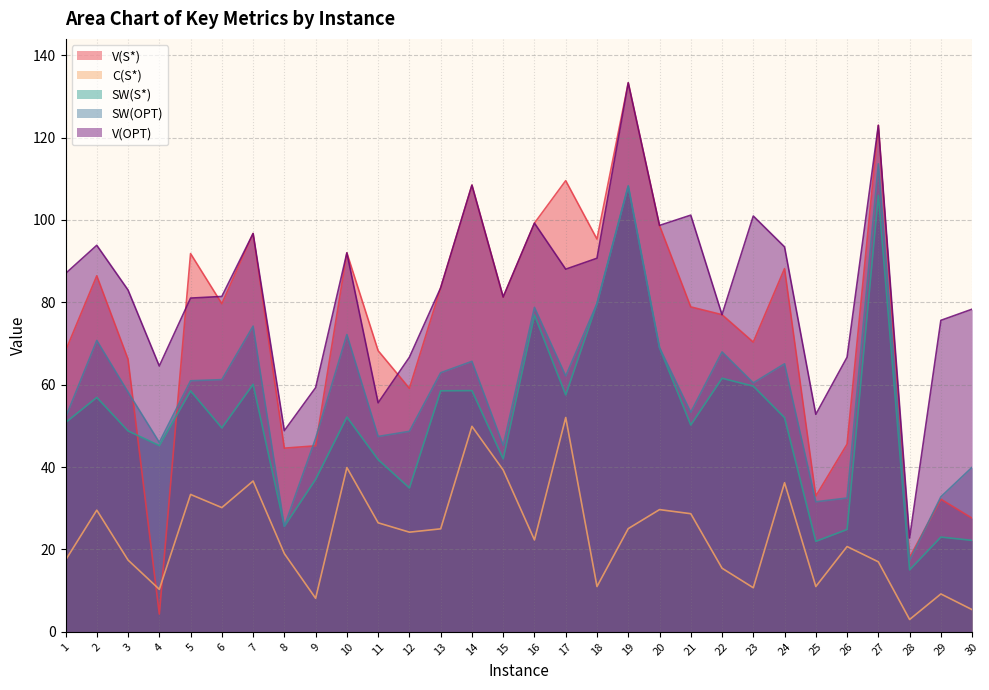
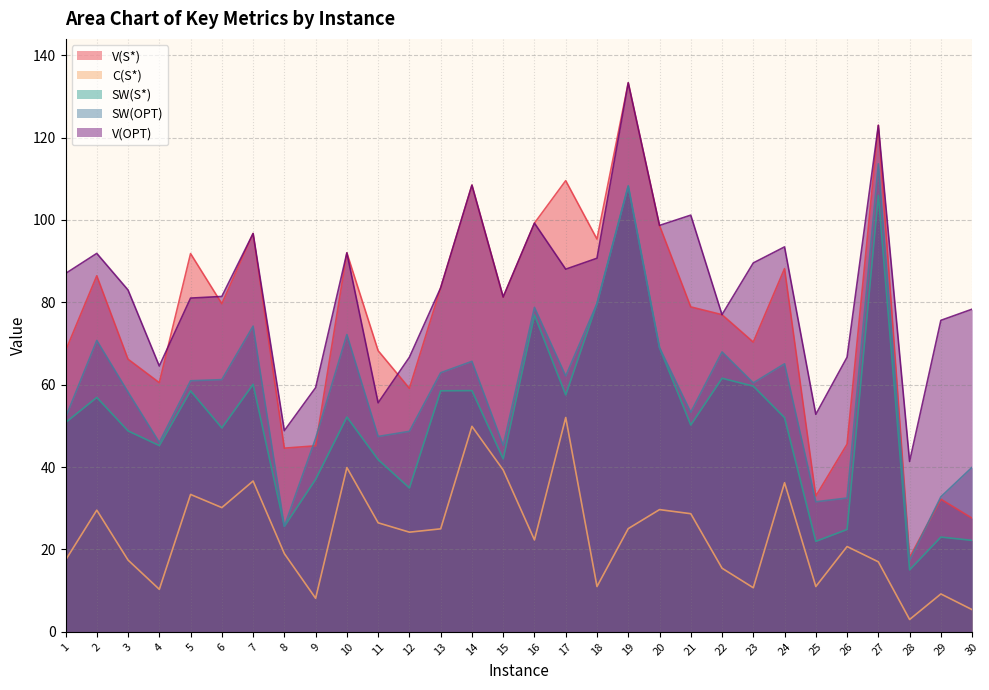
V(OPT), 2: 94 -> 92
V(S*), 4: 4 -> 60
V(OPT), 23: 101 -> 90
V(OPT), 28: 23 -> 41
